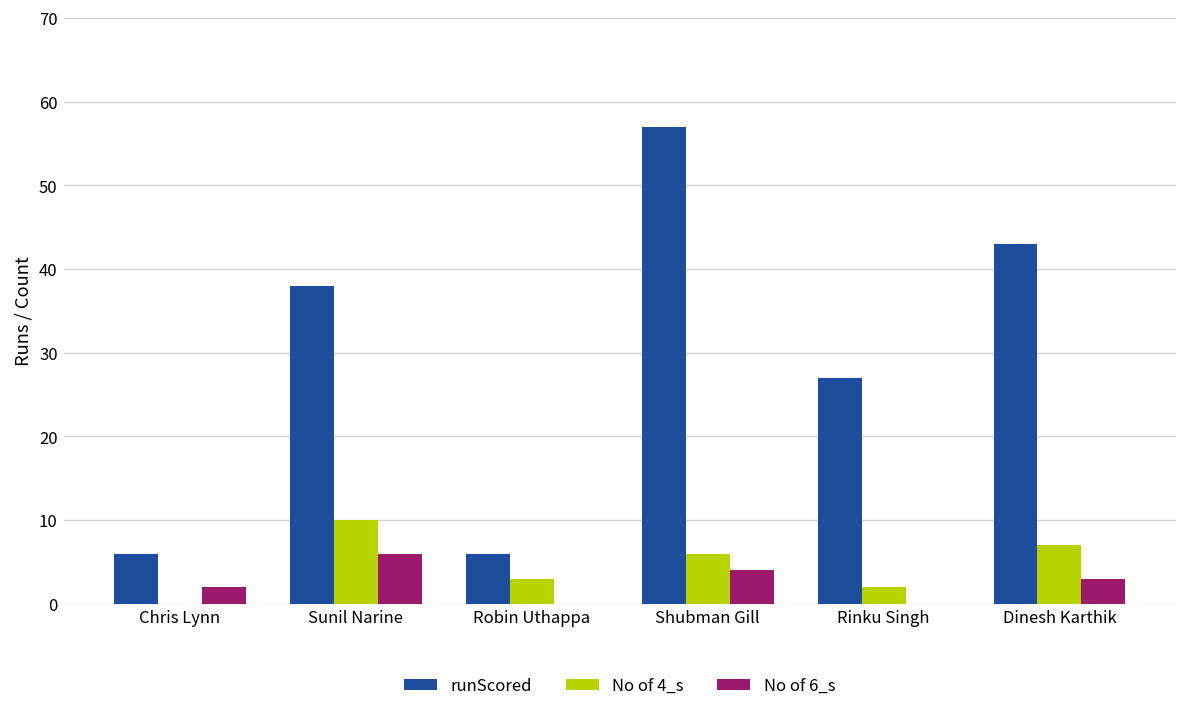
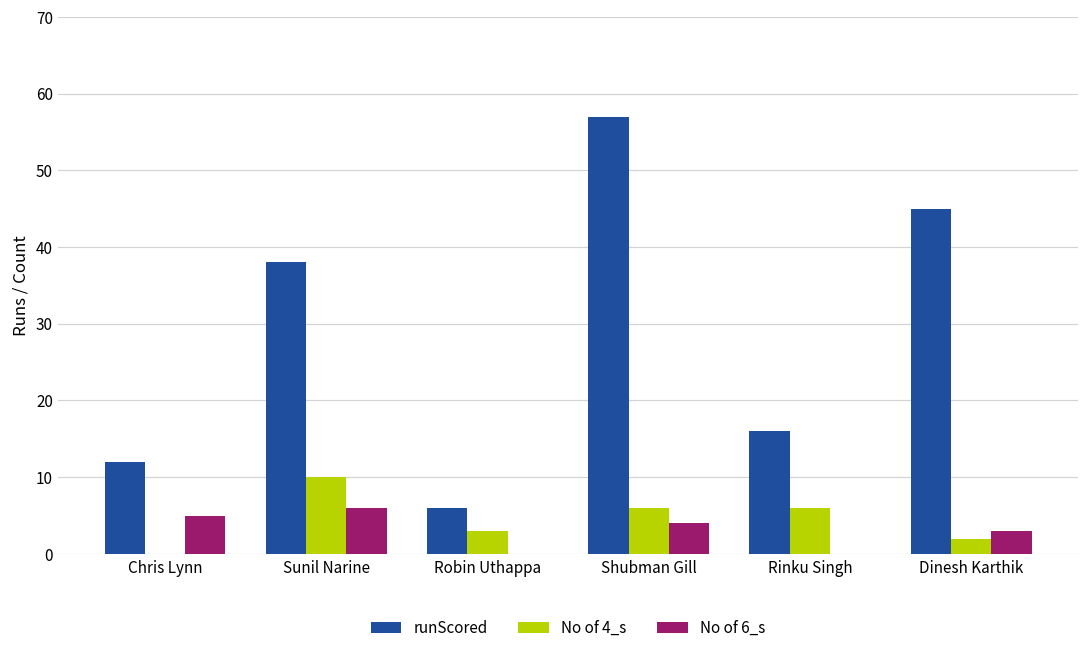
runScored, Chris Lynn: 6 -> 12
No of 6_s, Chris Lynn: 2 -> 5
runScored, Rinku Singh: 27 -> 16
No of 4_s, Rinku Singh: 2 -> 6
runScored, Dinesh Karthik: 43 -> 45
No of 4_s, Dinesh Karthik: 7 -> 2
